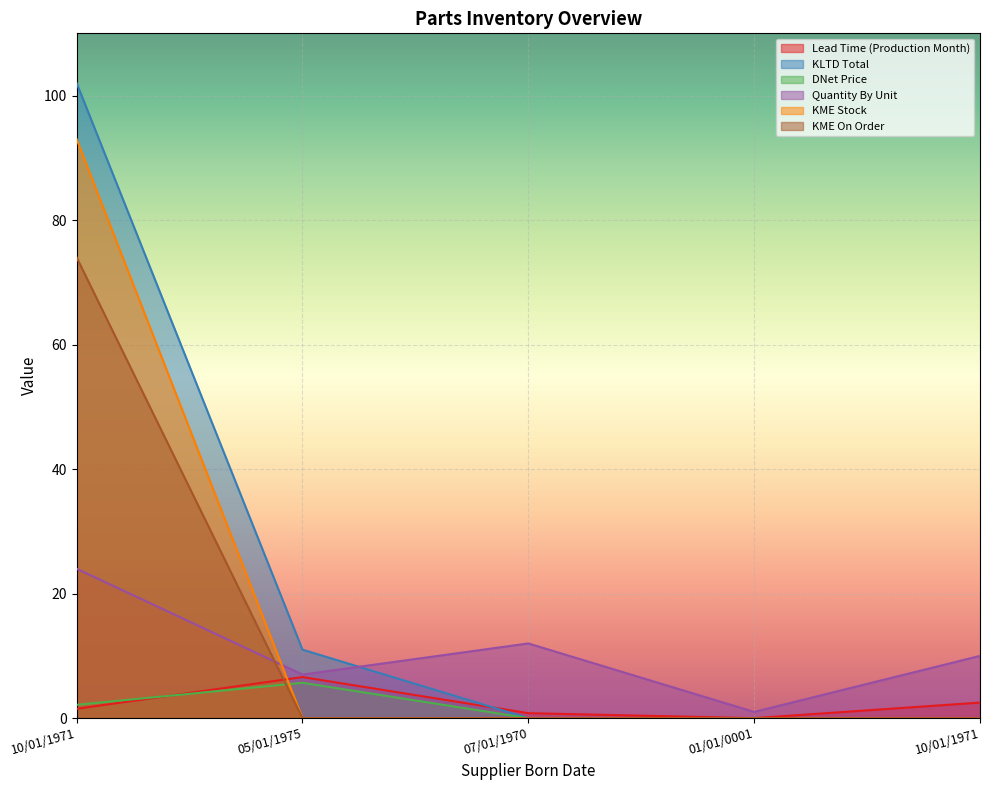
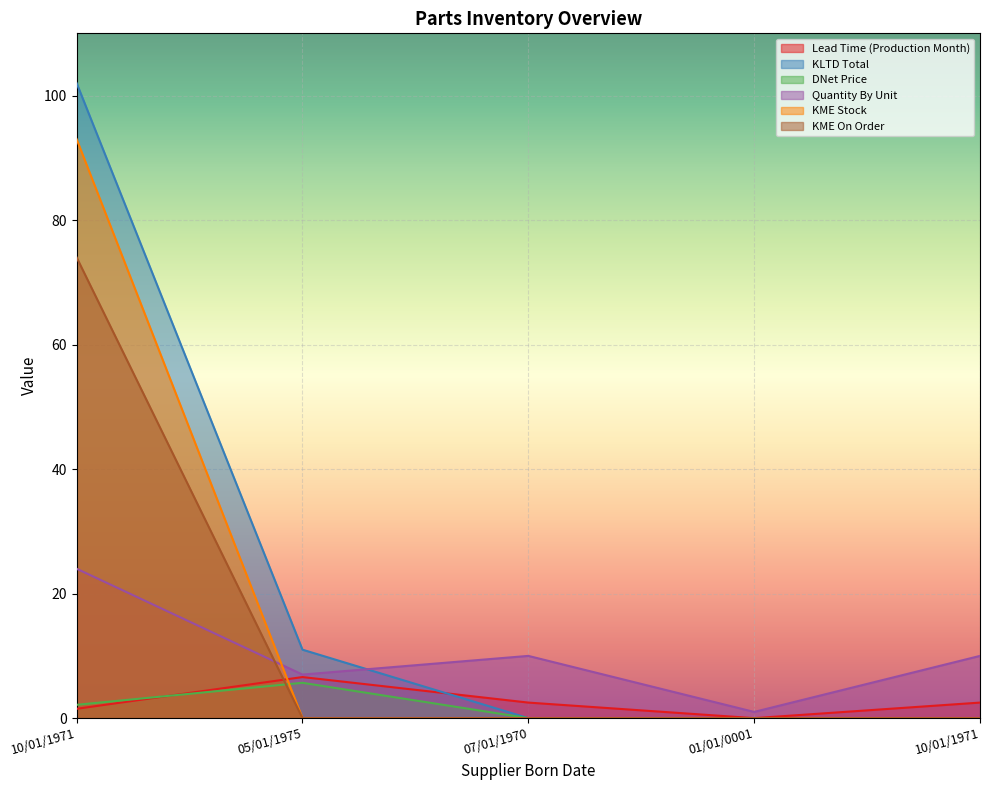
Lead Time (Production Month), 07/01/1970: 1 -> 3
Quantity By Unit, 07/01/1970: 12 -> 10
